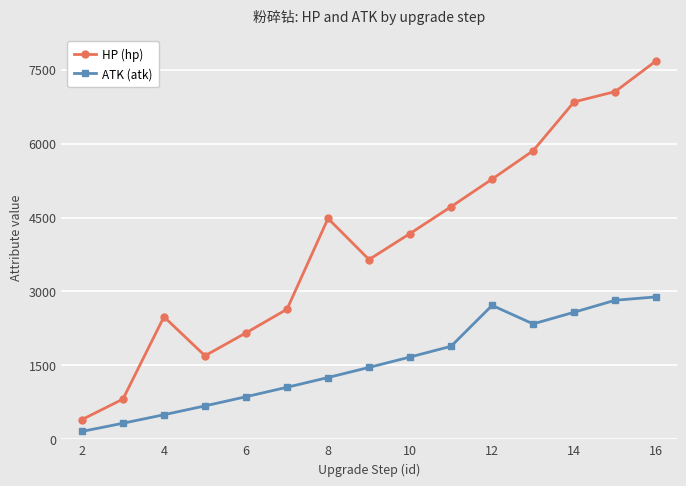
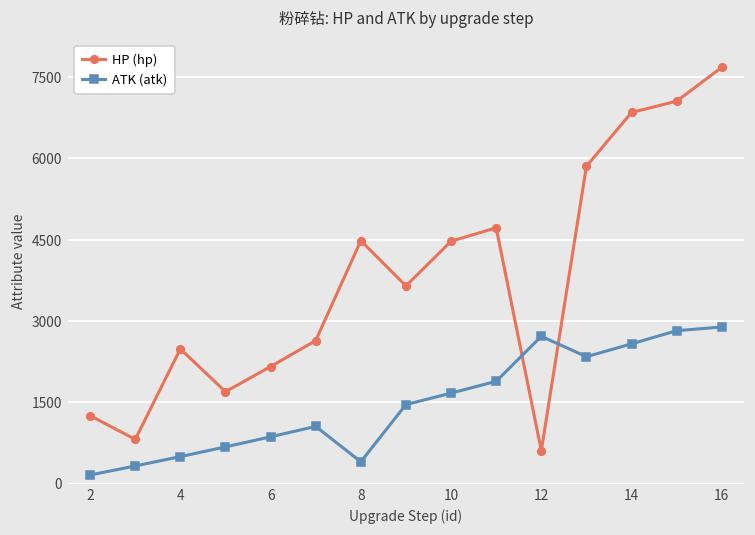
HP (hp), 2: 400 -> 1300
ATK (atk), 8: 1300 -> 400
HP (hp), 10: 4200 -> 4500
HP (hp), 12: 5300 -> 600
